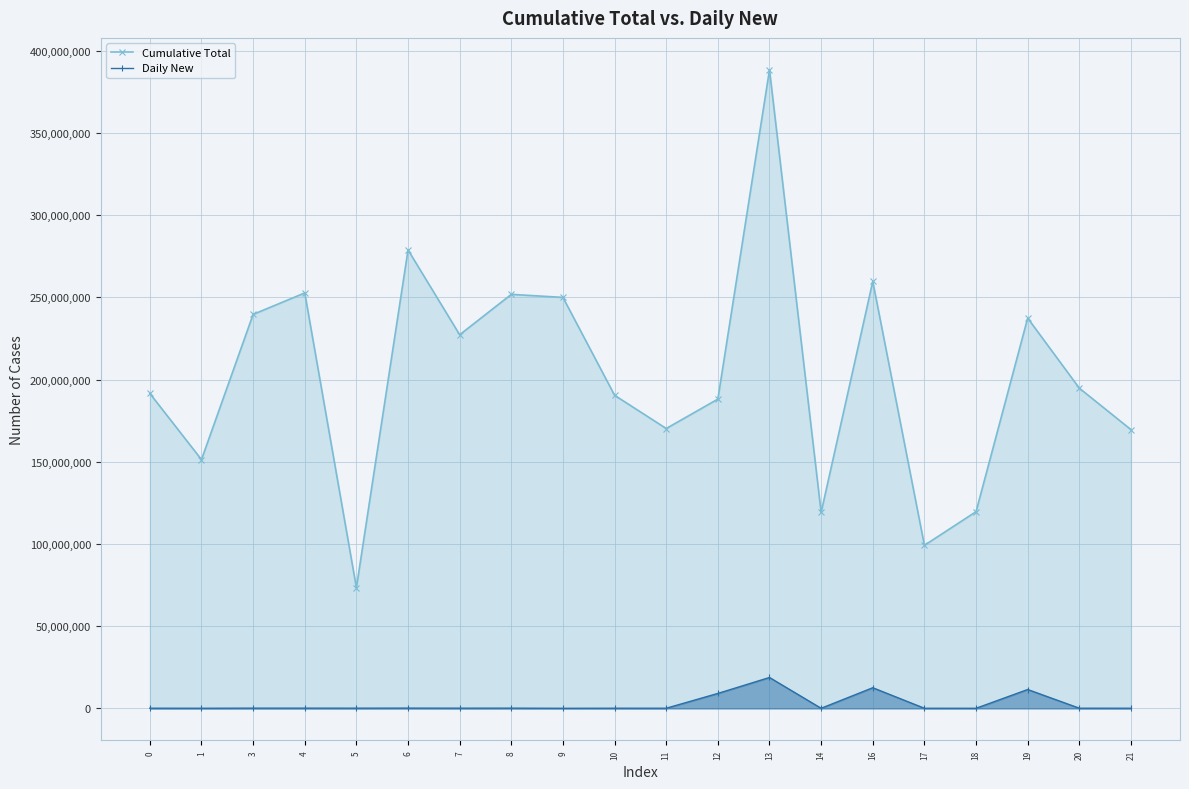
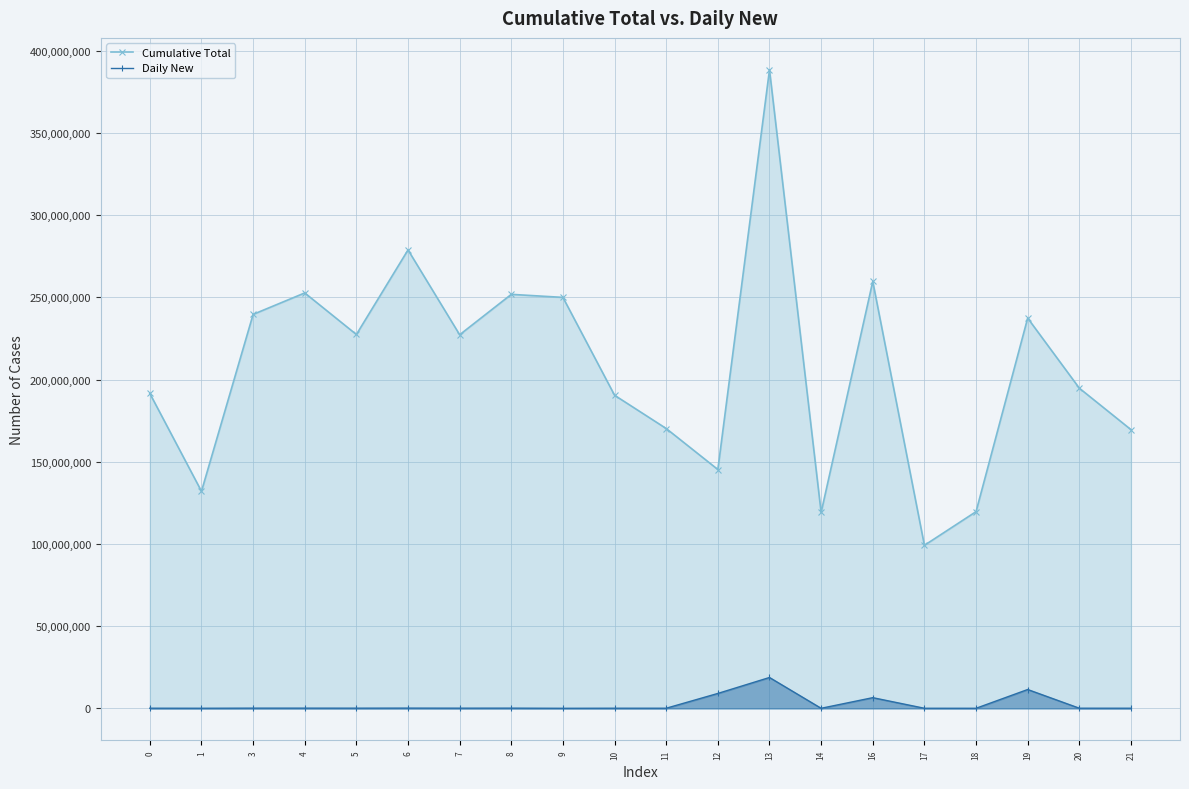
Cumulative Total, 1: 151,000,000 -> 132,000,000
Cumulative Total, 5: 73,000,000 -> 227,000,000
Cumulative Total, 12: 188,000,000 -> 145,000,000
Daily New, 16: 13,000,000 -> 7,000,000
